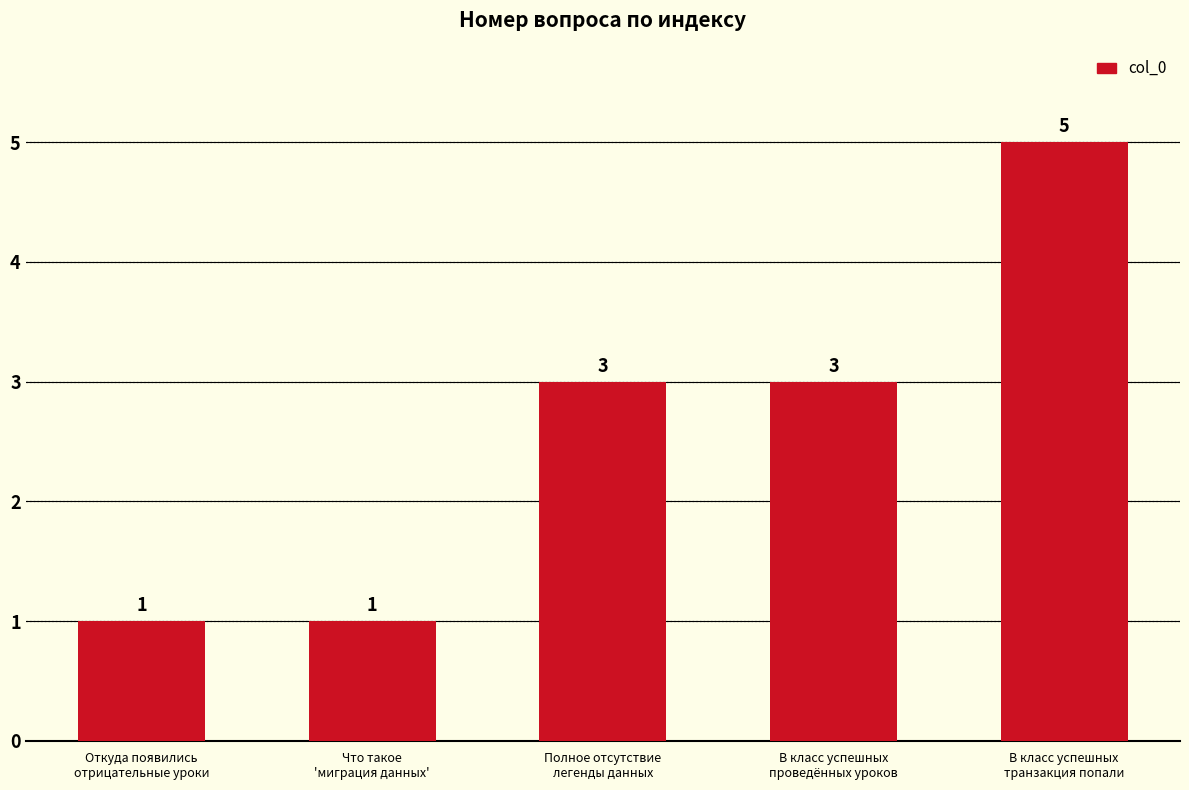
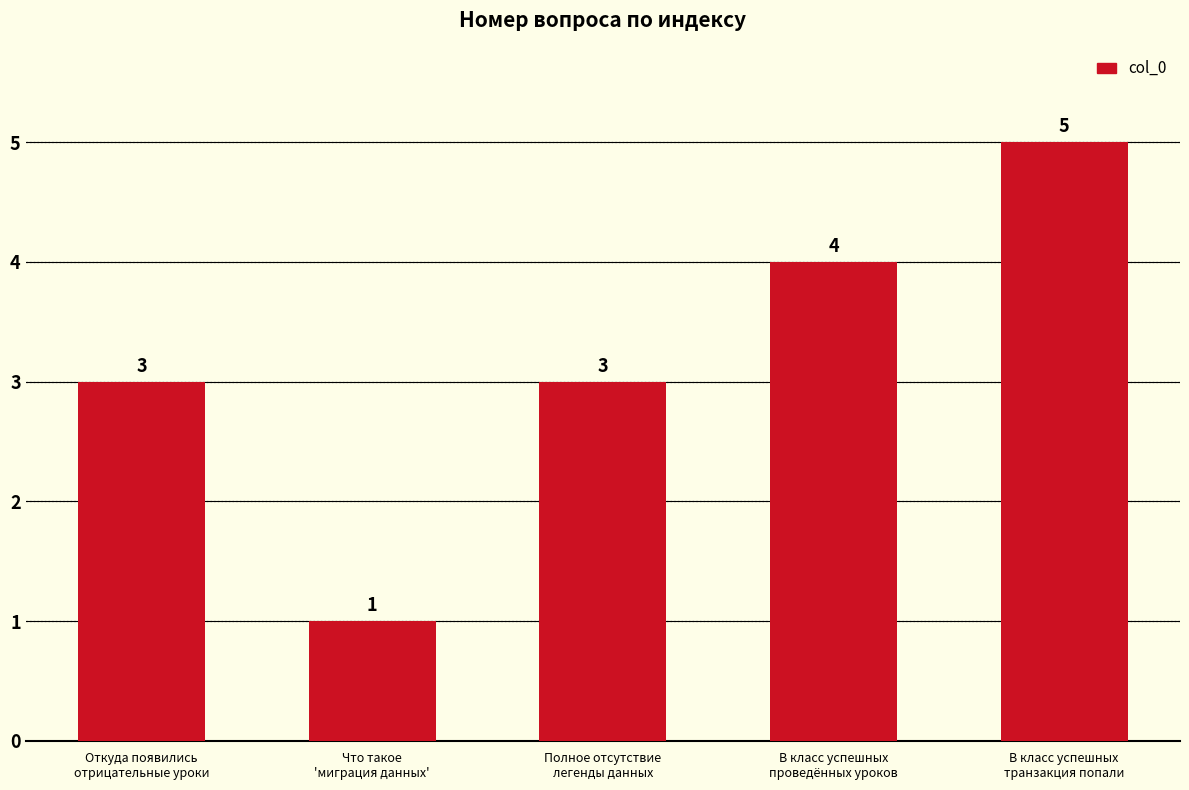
Откуда появились отрицательные уроки: 1 -> 3
В класс успешных проведённых уроков: 3 -> 4
